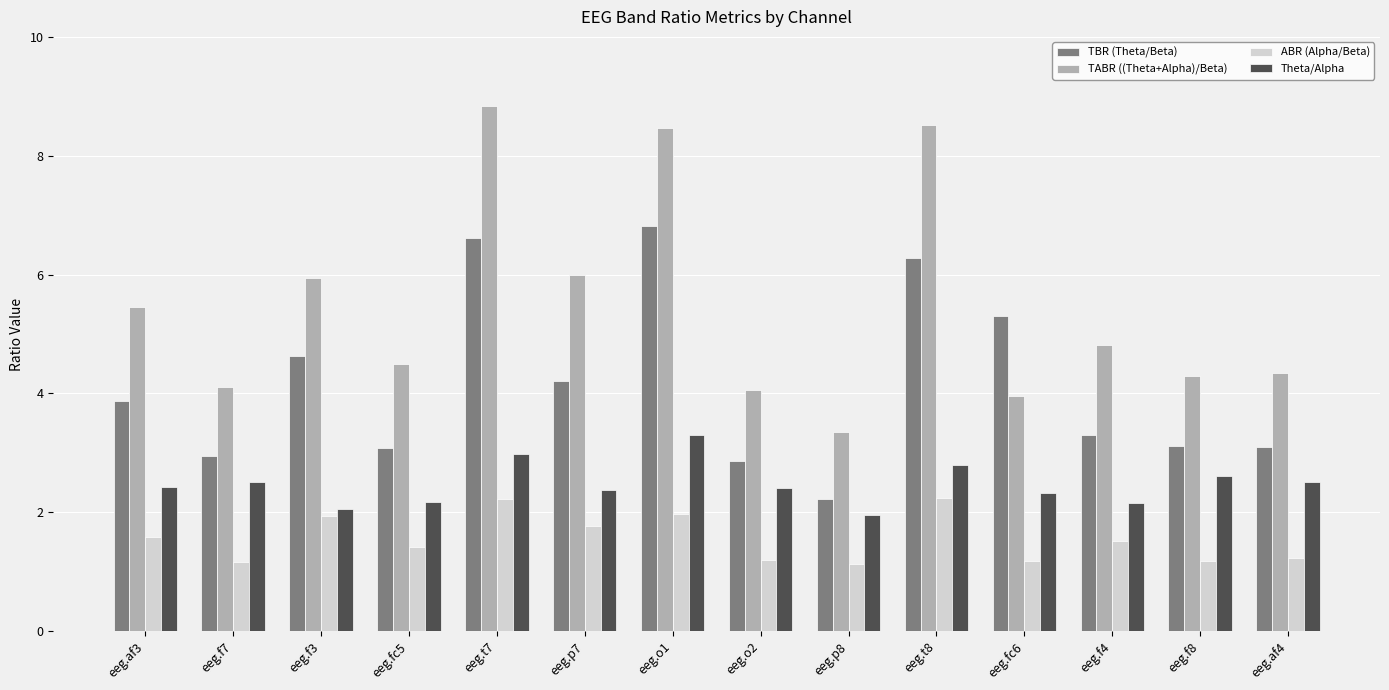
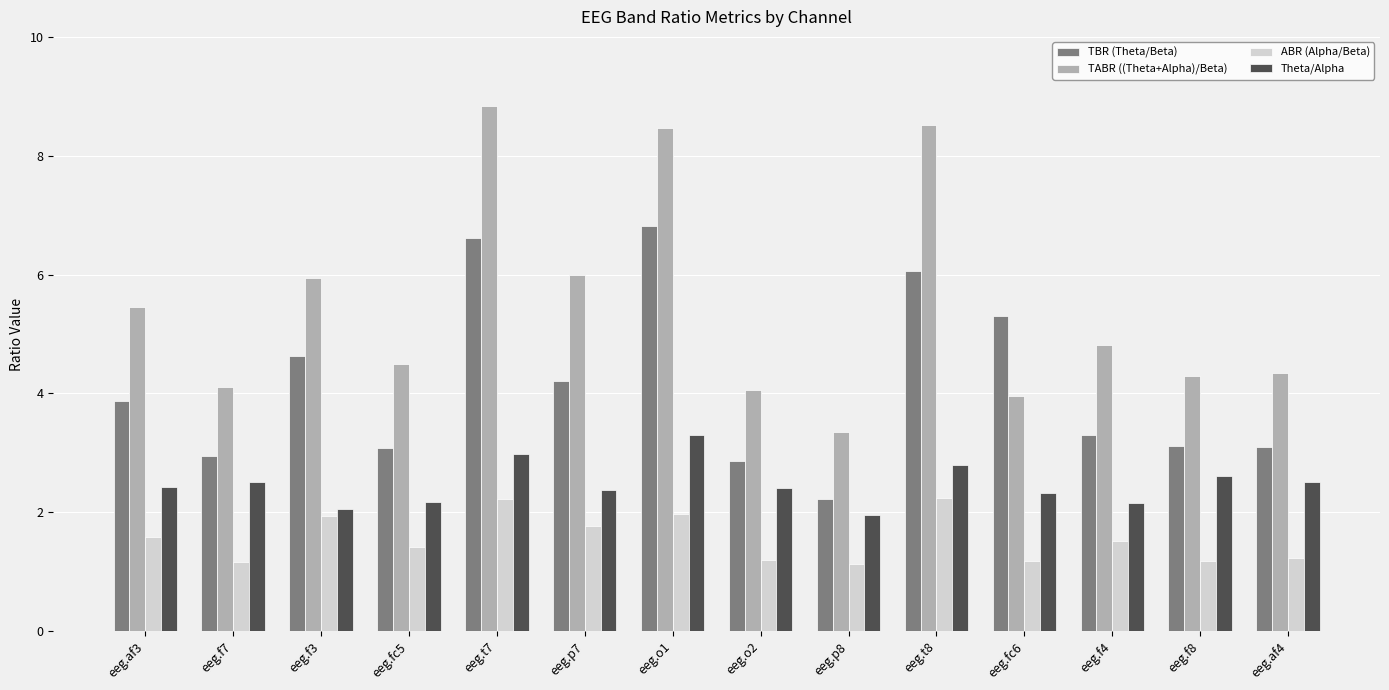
TBR (Theta/Beta), eeg.t8: 6.3 -> 6.1
